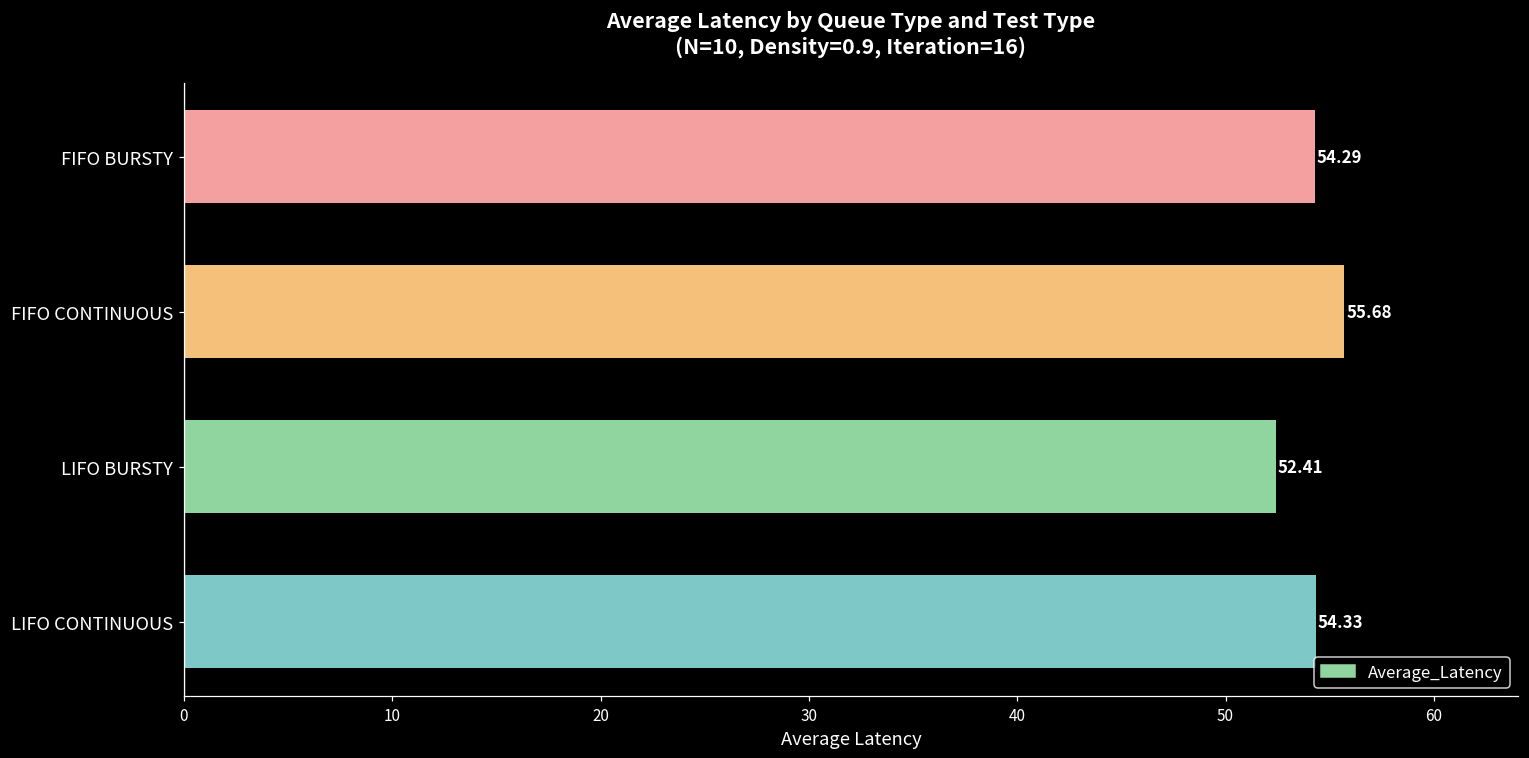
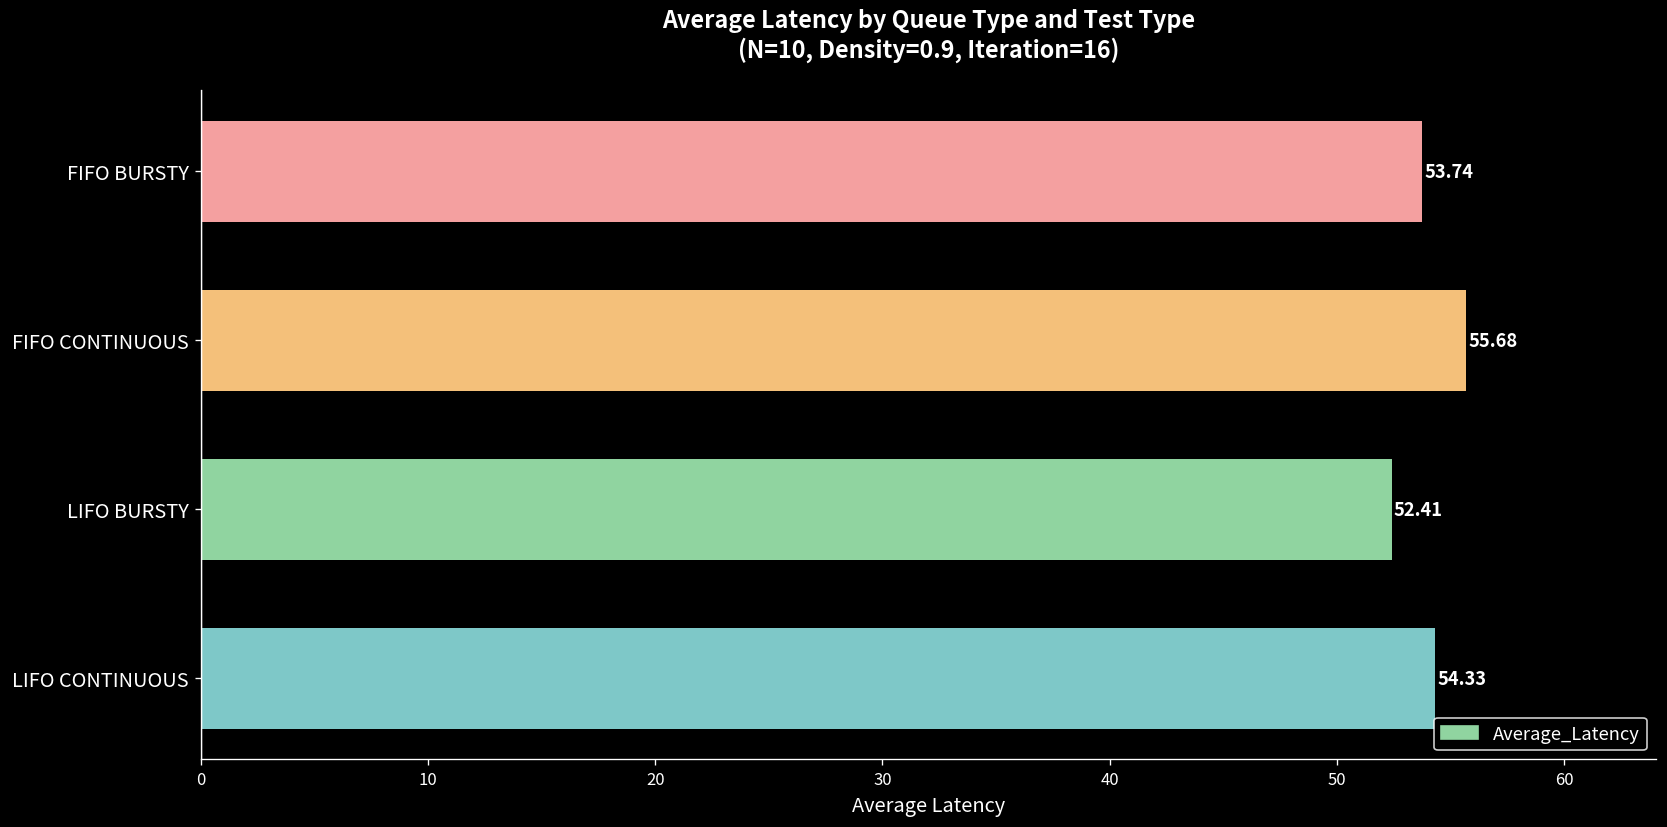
FIFO BURSTY: 54.29 -> 53.74
